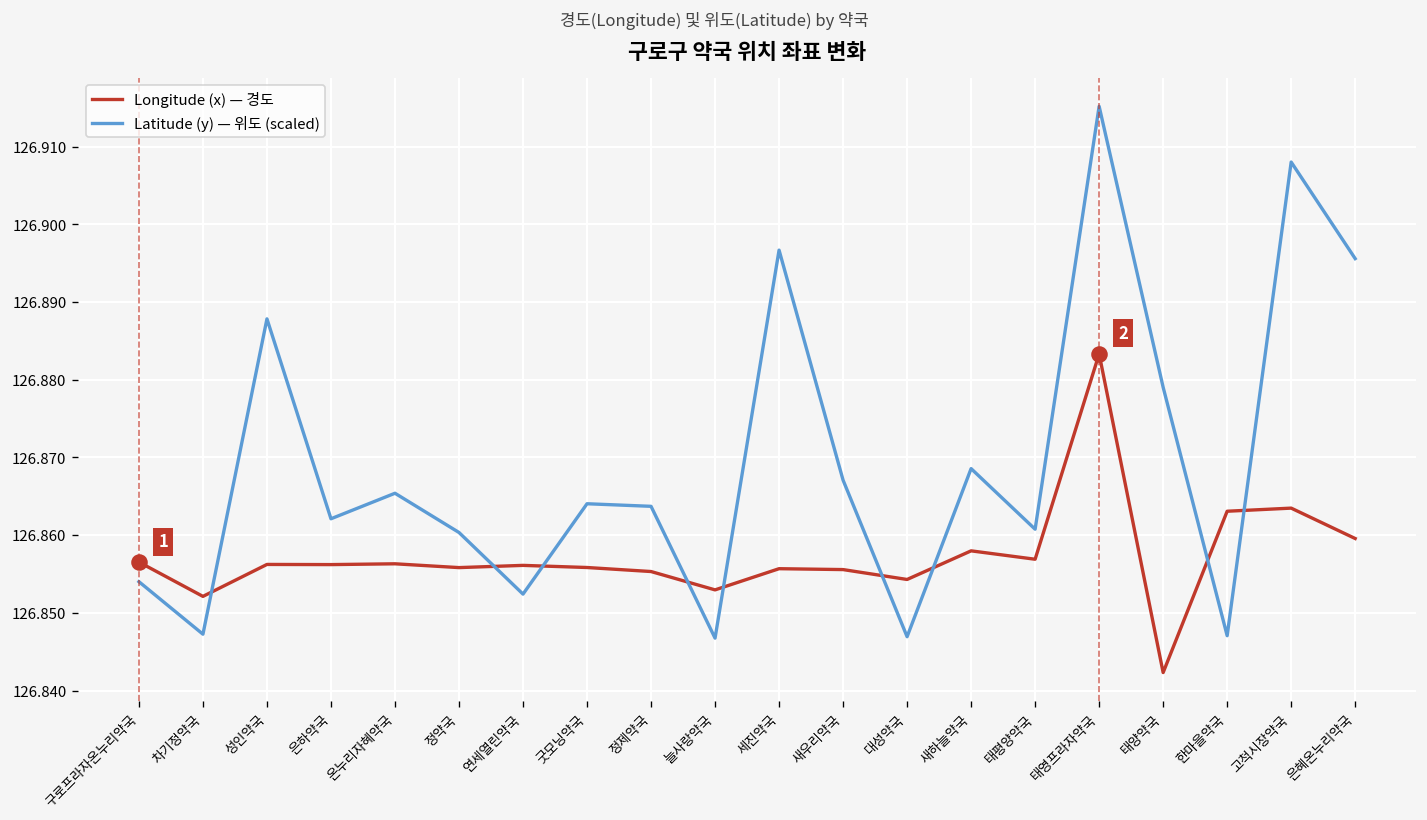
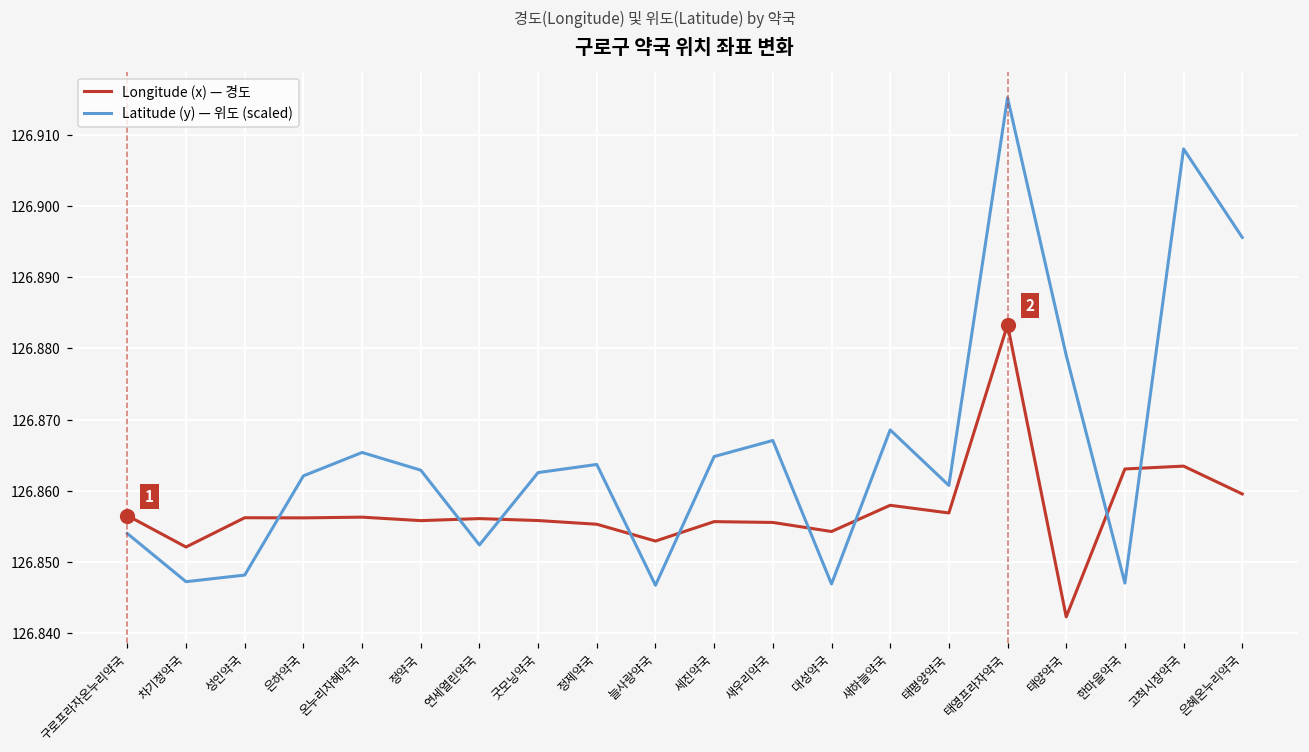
Latitude (y) — 위도 (scaled), 성인약국: 126.888 -> 126.848
Latitude (y) — 위도 (scaled), 정약국: 126.860 -> 126.863
Latitude (y) — 위도 (scaled), 굿모닝약국: 126.864 -> 126.863
Latitude (y) — 위도 (scaled), 세진약국: 126.897 -> 126.865
